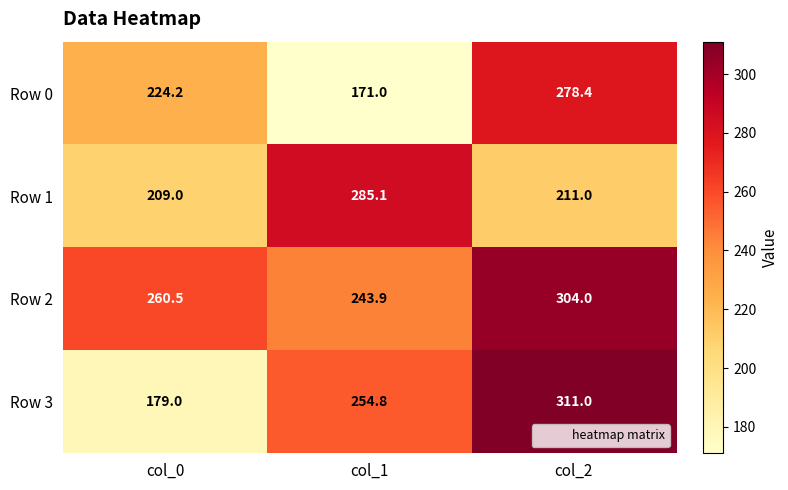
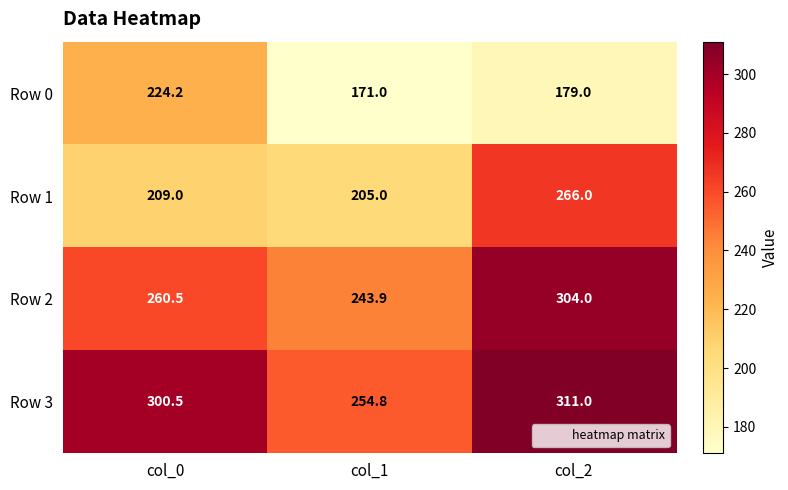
Row 0, col_2: 278.4 -> 179.0
Row 1, col_1: 285.1 -> 205.0
Row 1, col_2: 211.0 -> 266.0
Row 3, col_0: 179.0 -> 300.5
